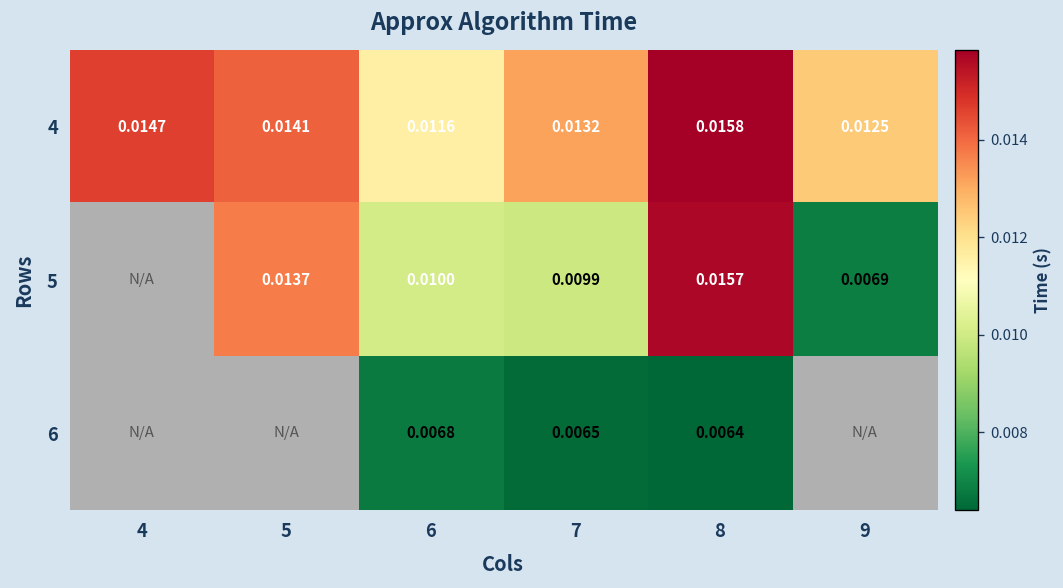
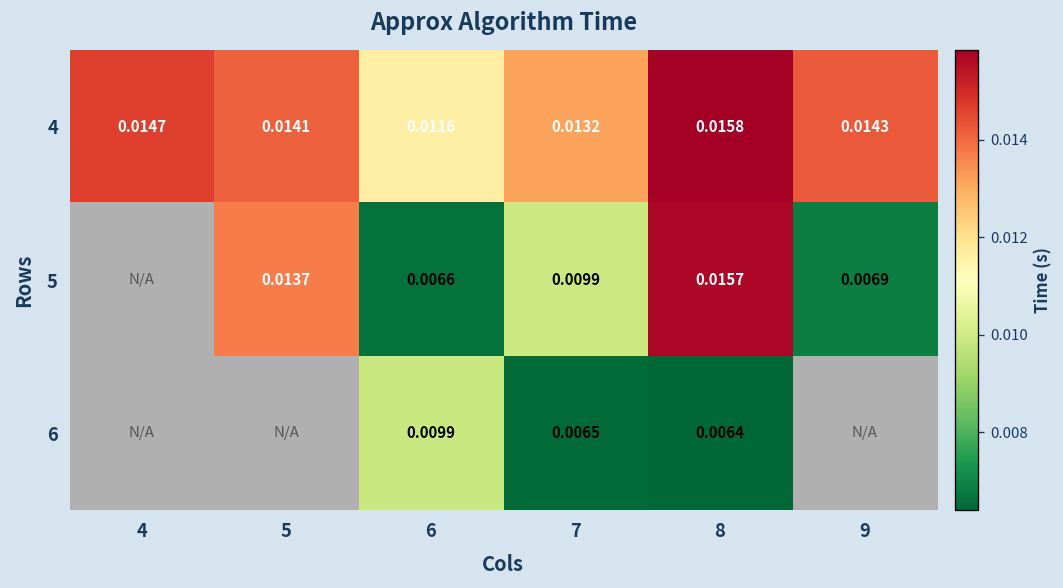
4, 9: 0.0125 -> 0.0143
5, 6: 0.0100 -> 0.0066
6, 6: 0.0068 -> 0.0099
